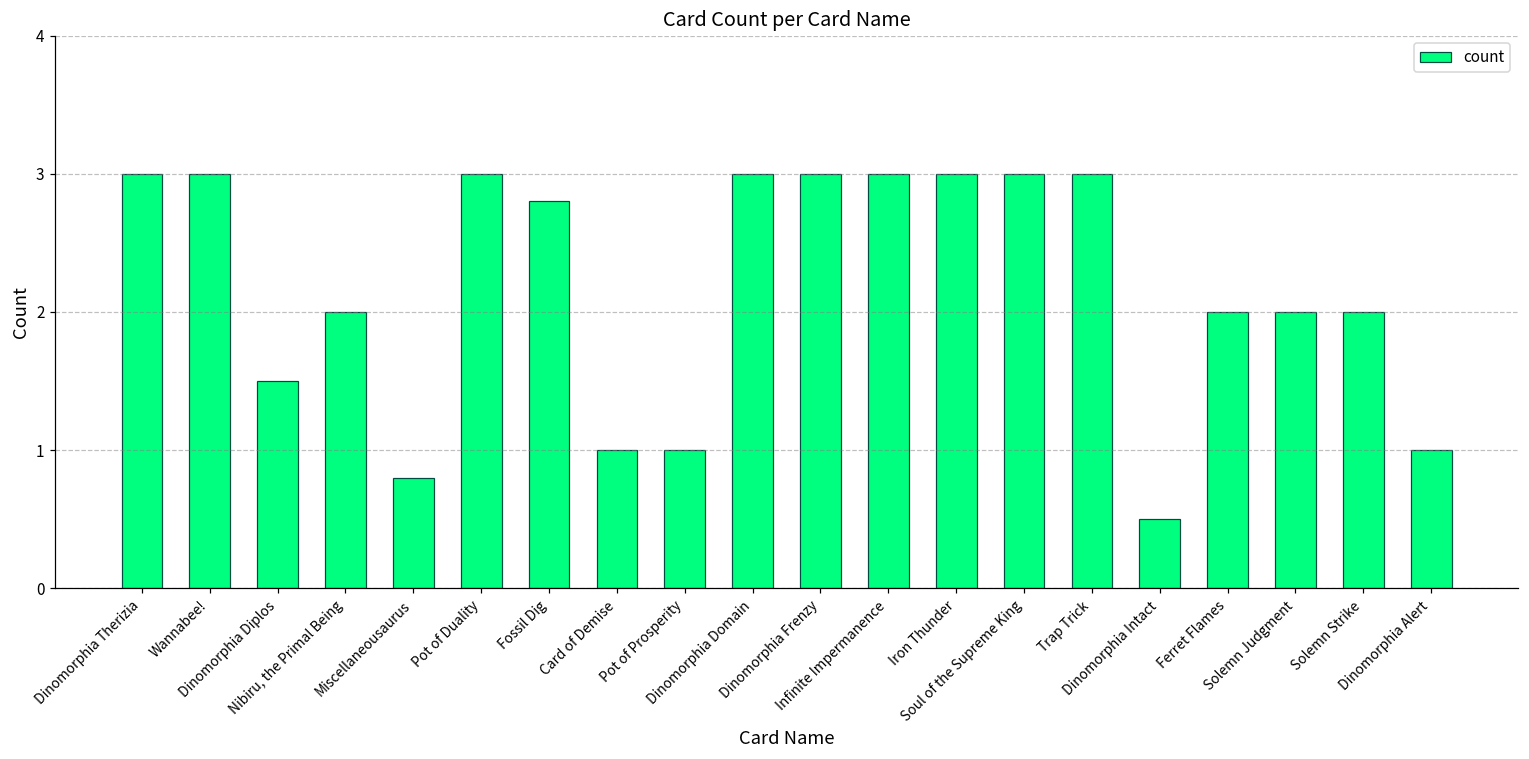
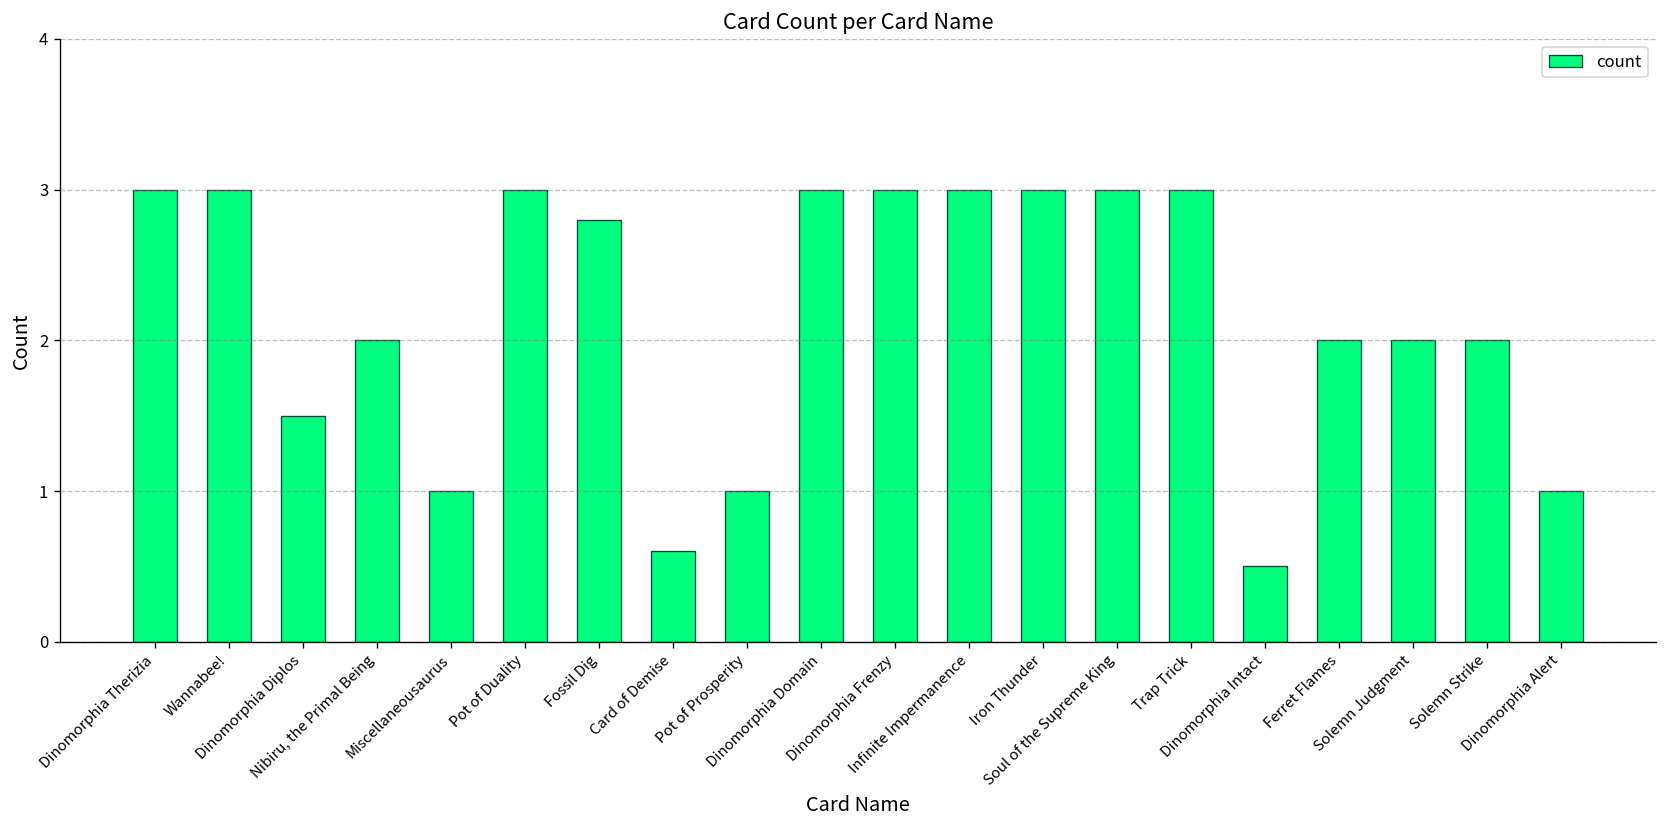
Miscellaneousaurus: 0.8 -> 1.0
Card of Demise: 1.0 -> 0.6
